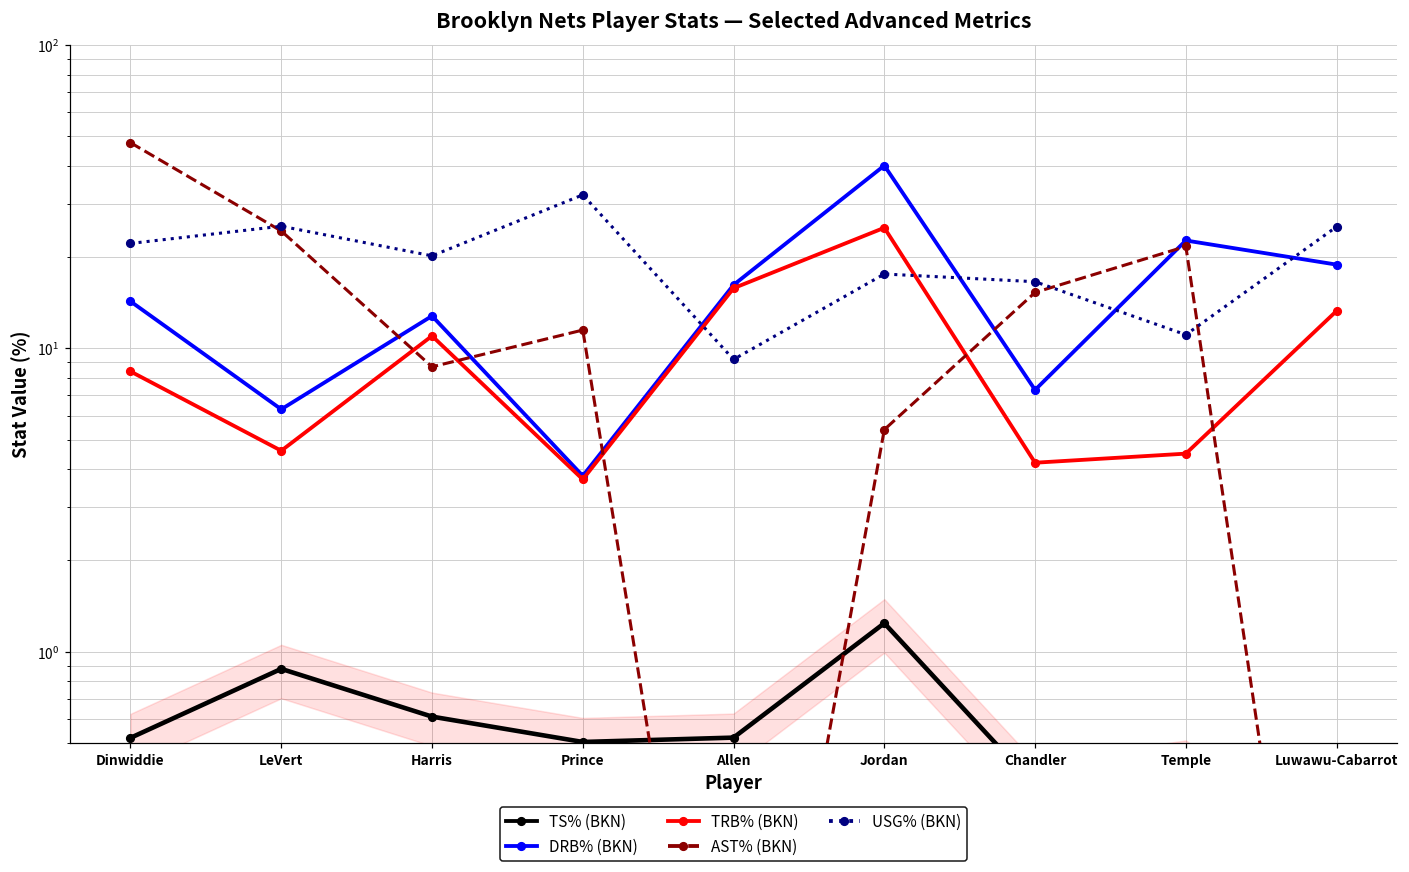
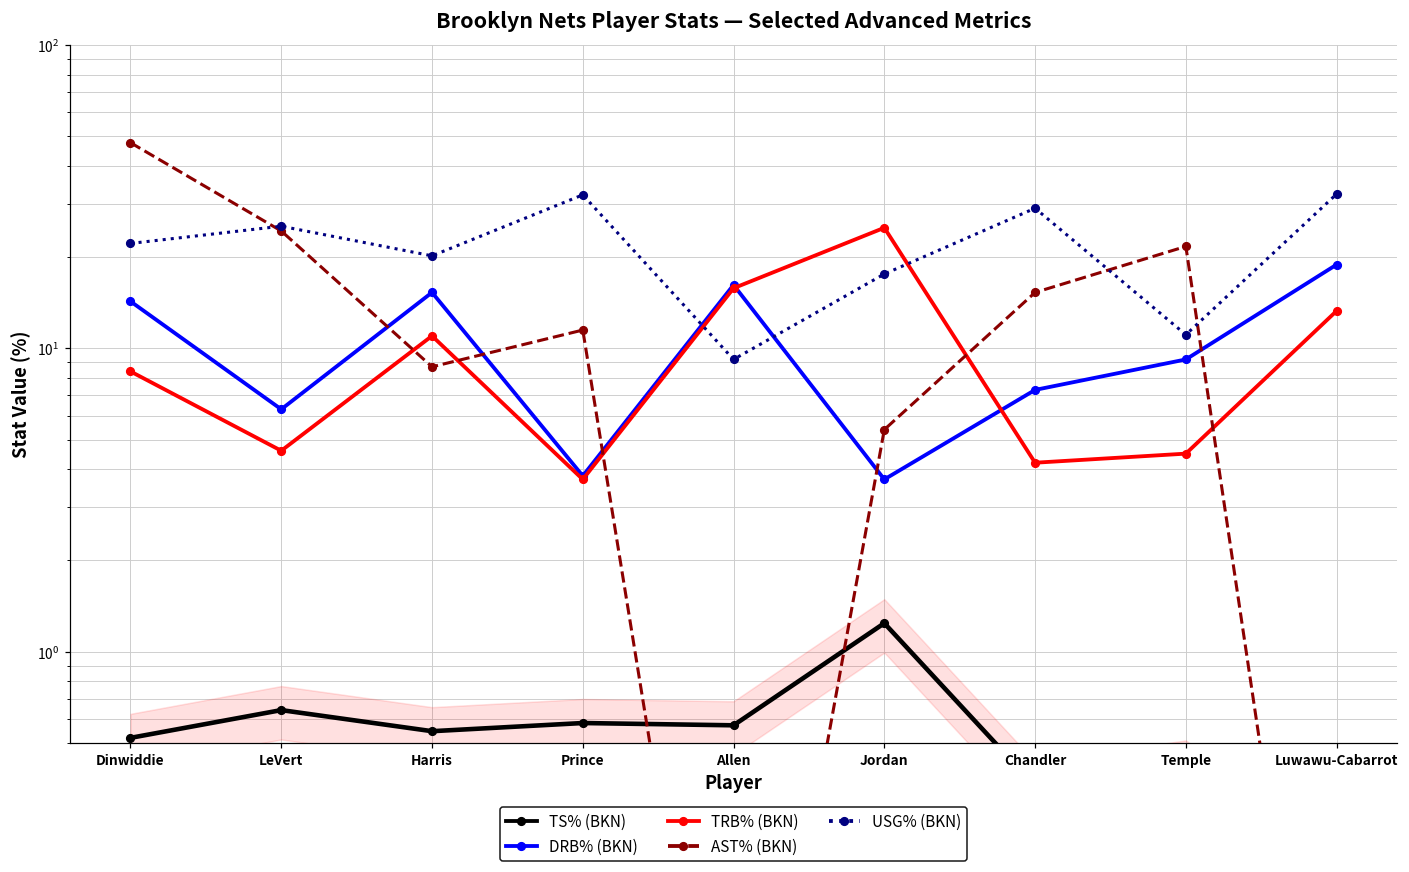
TS% (BKN), LeVert: 0.88 -> 0.64
TS% (BKN), Harris: 0.61 -> 0.55
DRB% (BKN), Harris: 13 -> 15
TS% (BKN), Prince: 0.50 -> 0.58
TS% (BKN), Allen: 0.52 -> 0.57
DRB% (BKN), Jordan: 40 -> 3.7
USG% (BKN), Chandler: 17 -> 29
DRB% (BKN), Temple: 23 -> 9.2
USG% (BKN), Luwawu-Cabarrot: 25 -> 32
